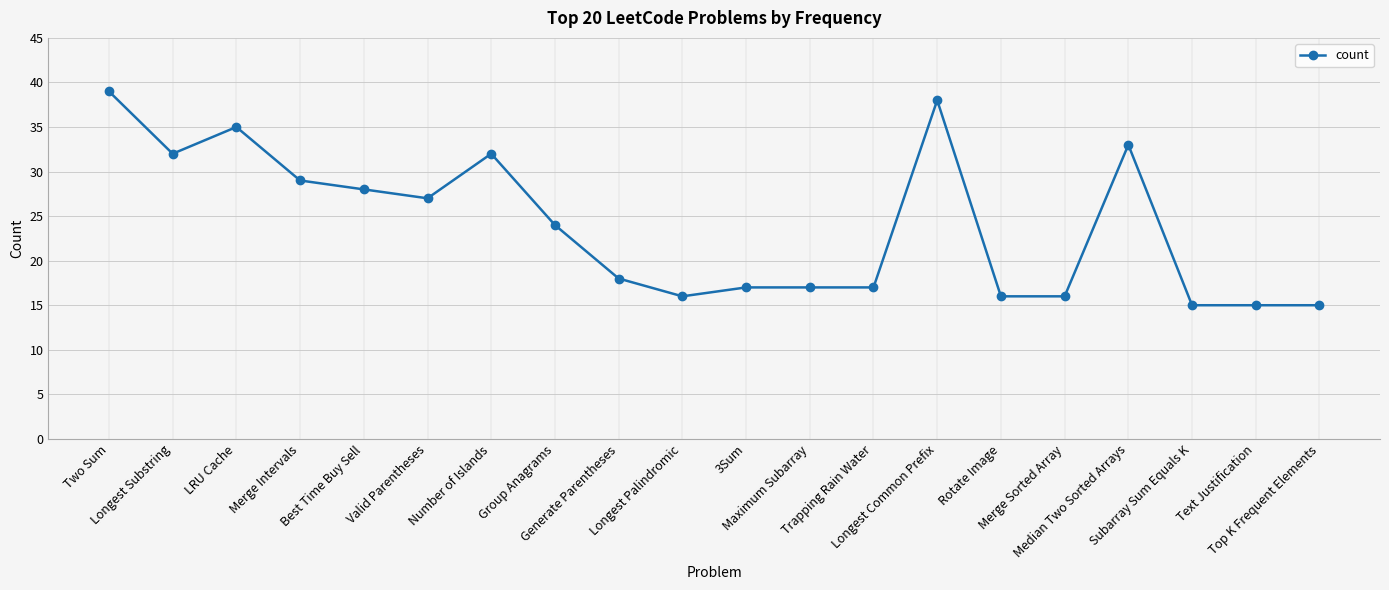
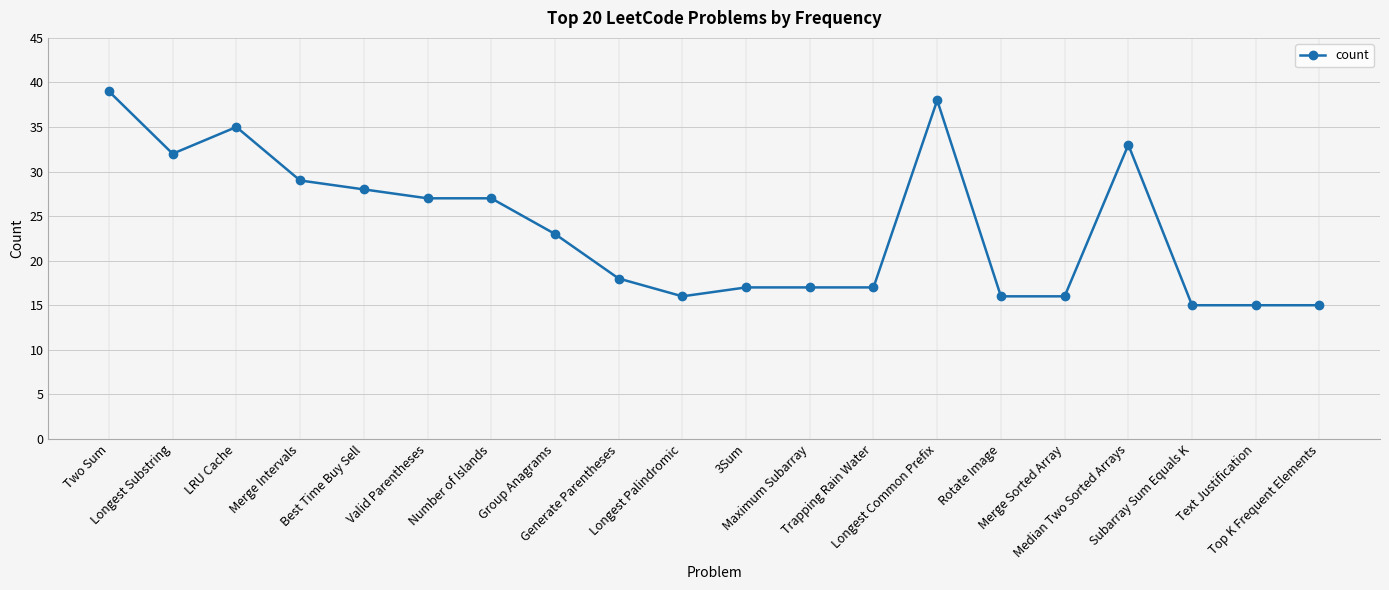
Number of Islands: 32 -> 27
Group Anagrams: 24 -> 23
